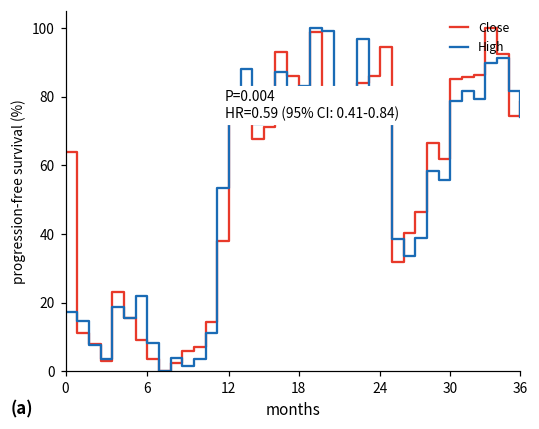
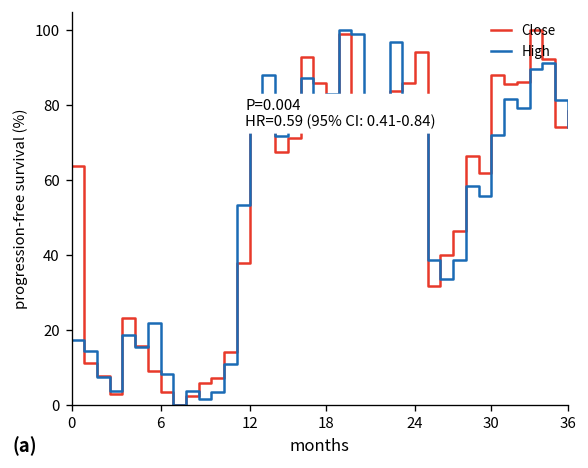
Close, 30: 85 -> 88
High, 30: 79 -> 72
